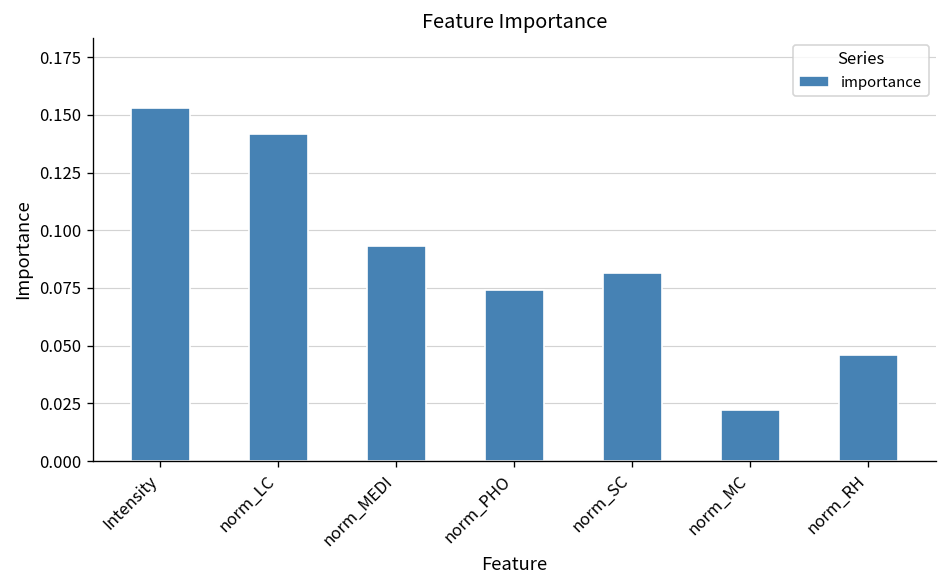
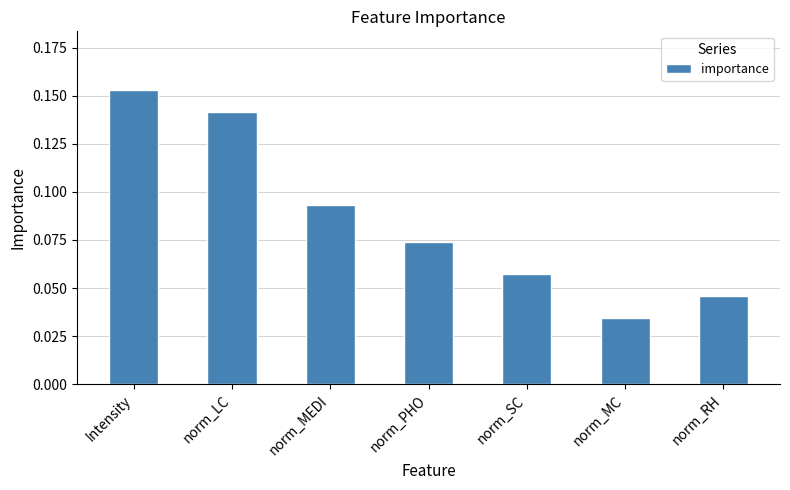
norm_SC: 0.082 -> 0.057
norm_MC: 0.022 -> 0.035
